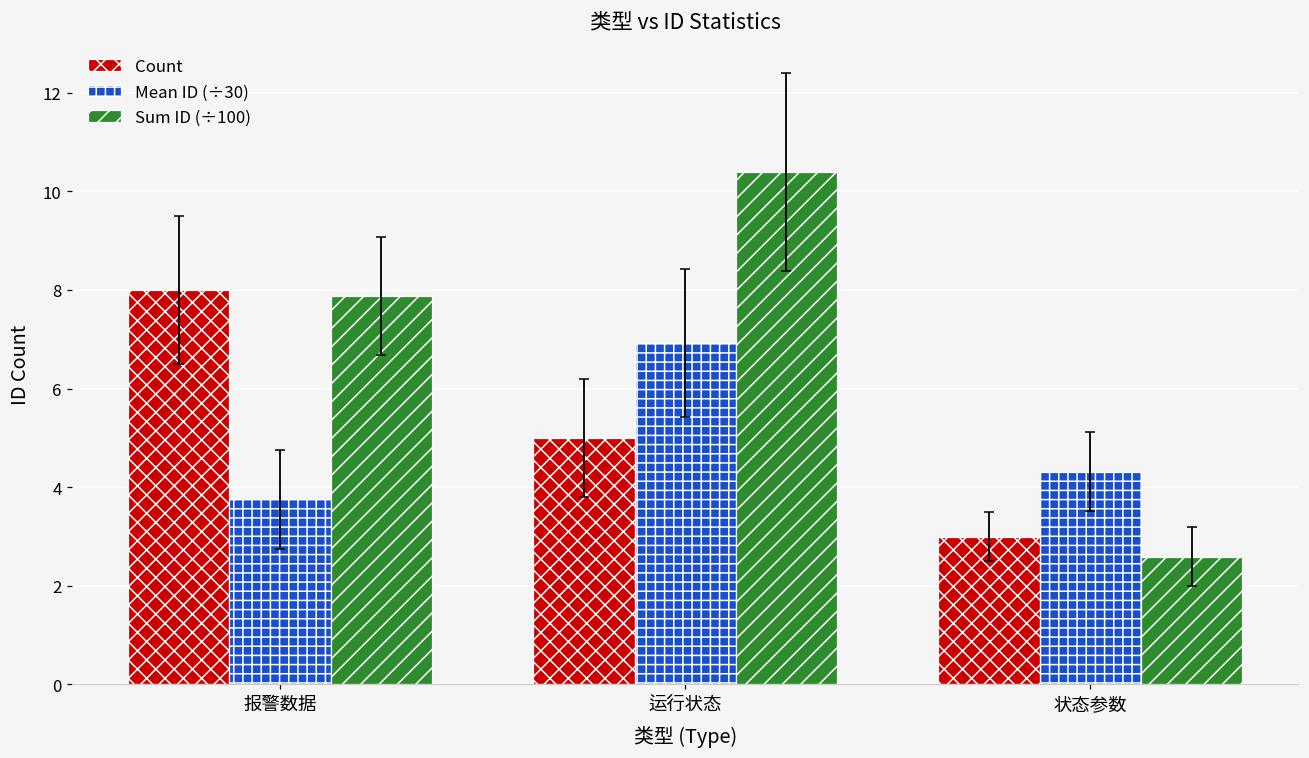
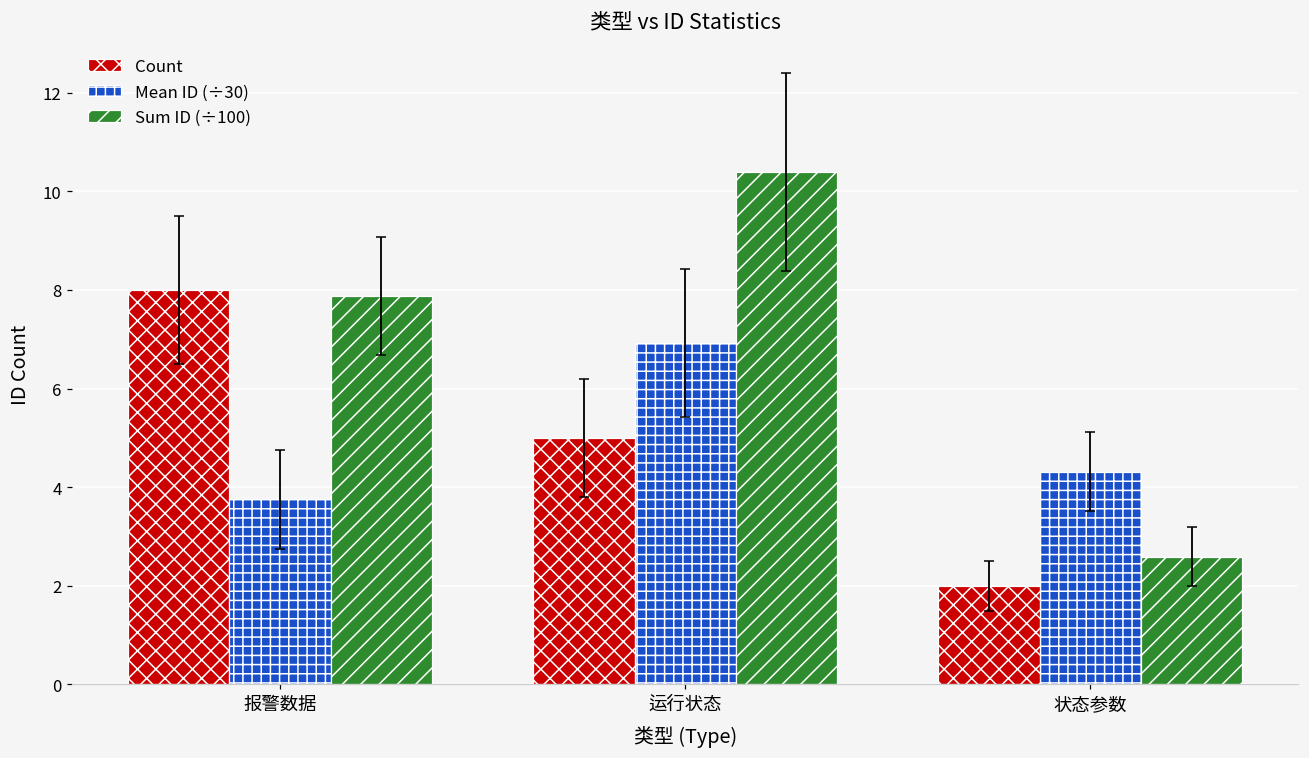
Count, 状态参数: 3 -> 2
